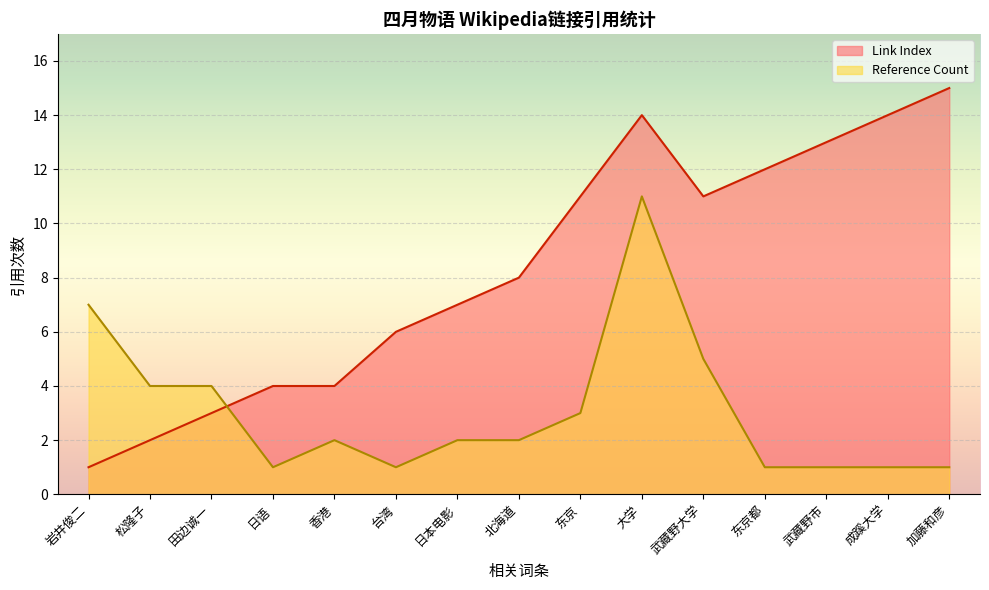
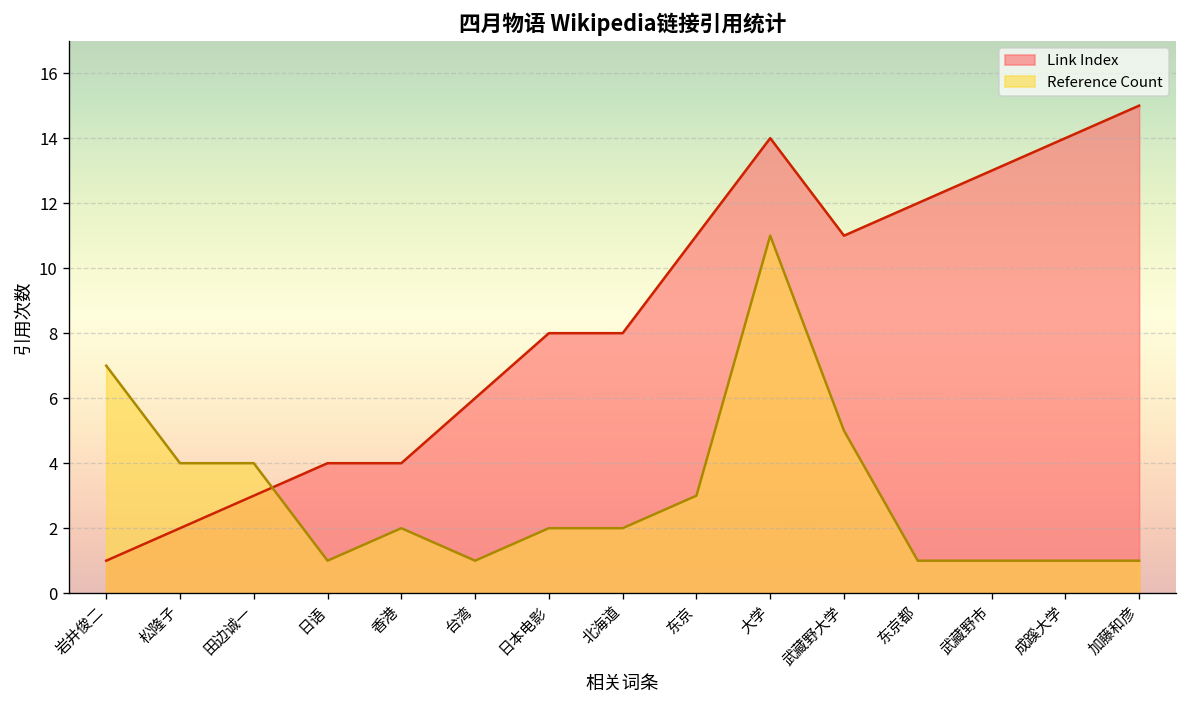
Link Index, 日本电影: 7 -> 8
